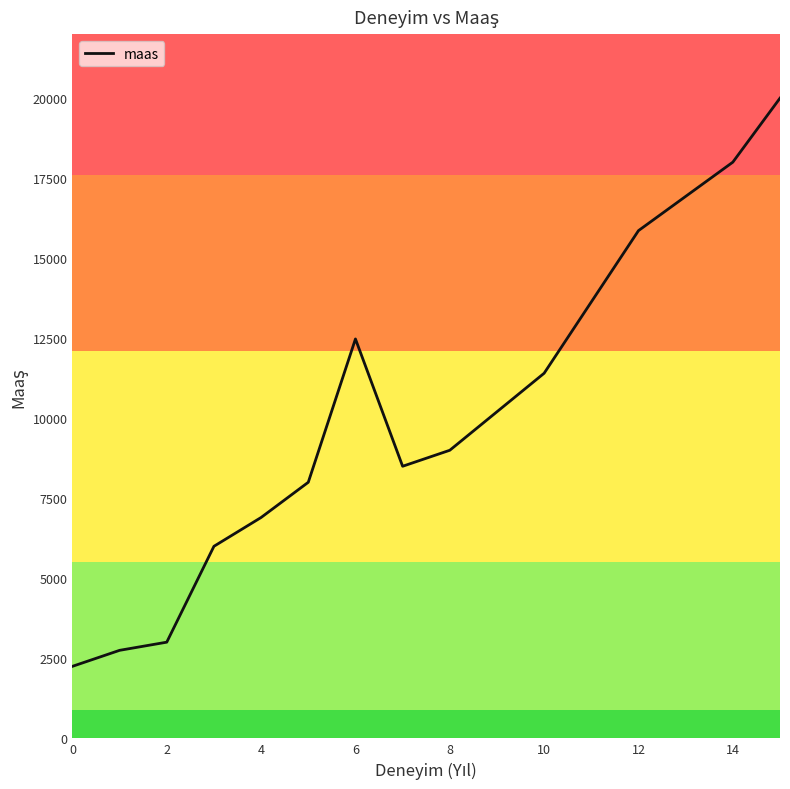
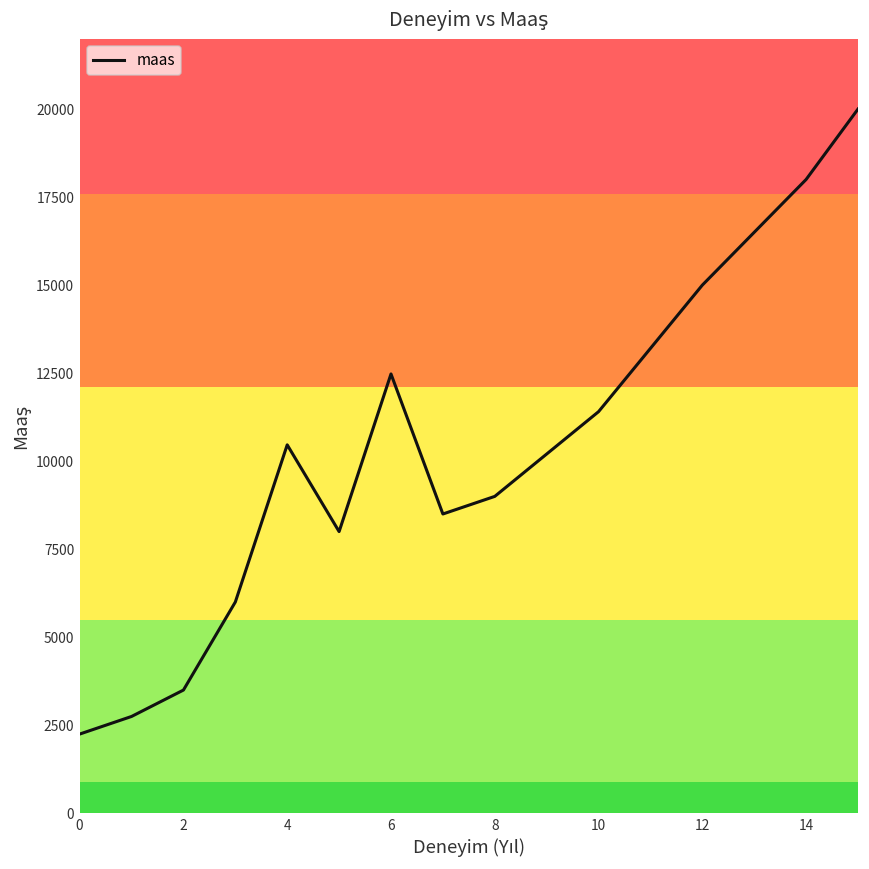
2: 3000 -> 3500
4: 6900 -> 10500
12: 15900 -> 15000
